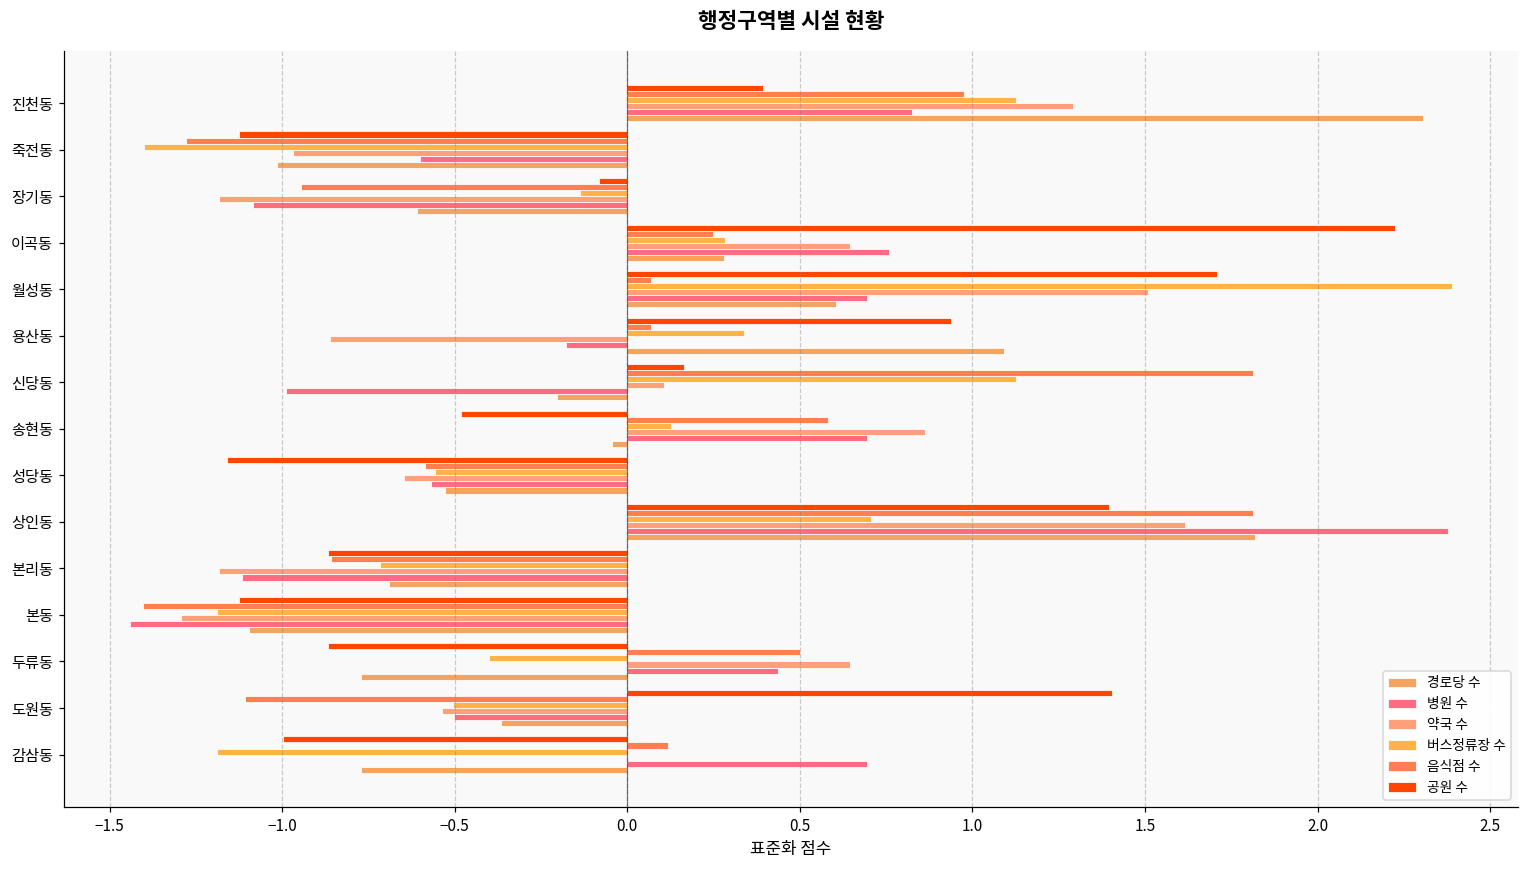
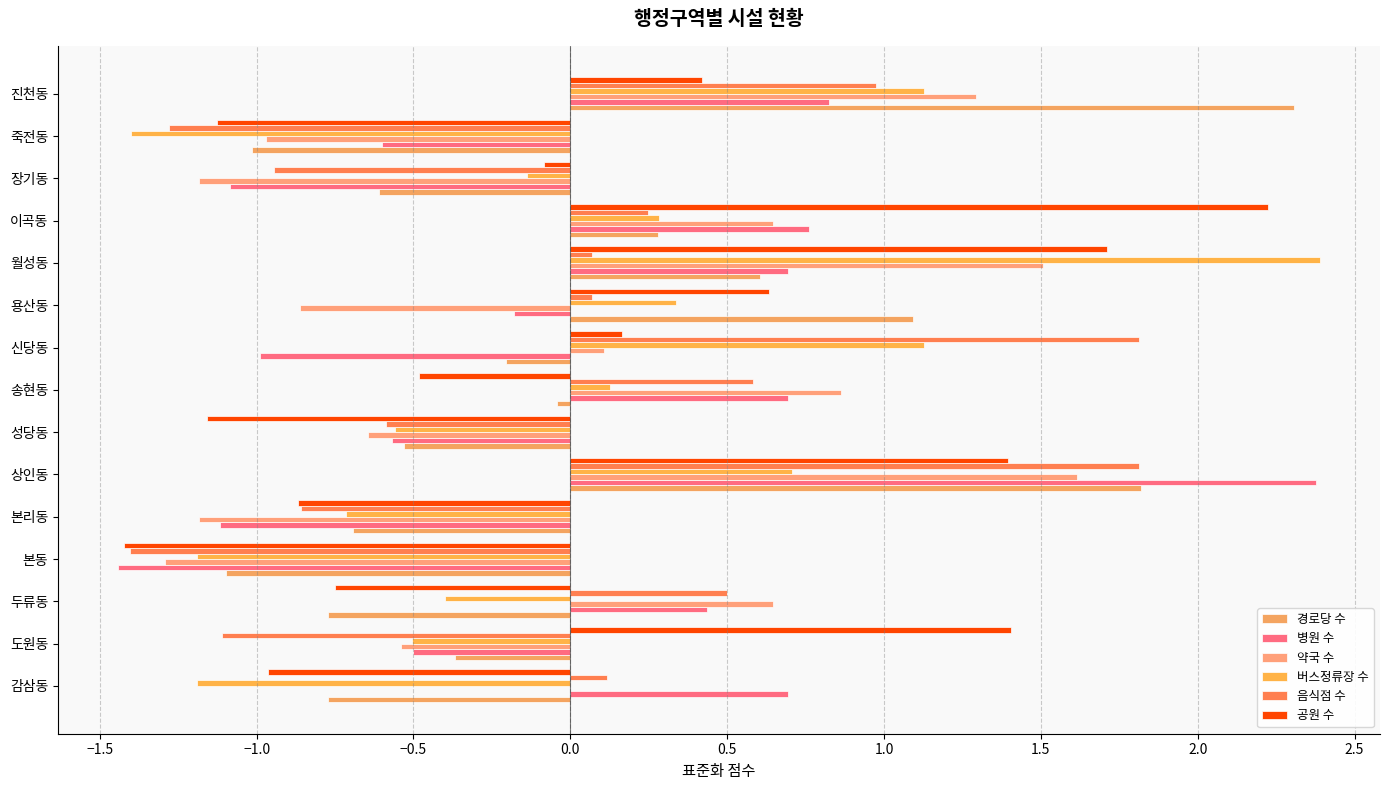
공원 수, 진천동: 0.39 -> 0.42
공원 수, 용산동: 0.94 -> 0.63
공원 수, 본동: -1.13 -> -1.42
공원 수, 두류동: -0.87 -> -0.75
공원 수, 감삼동: -1.00 -> -0.96
